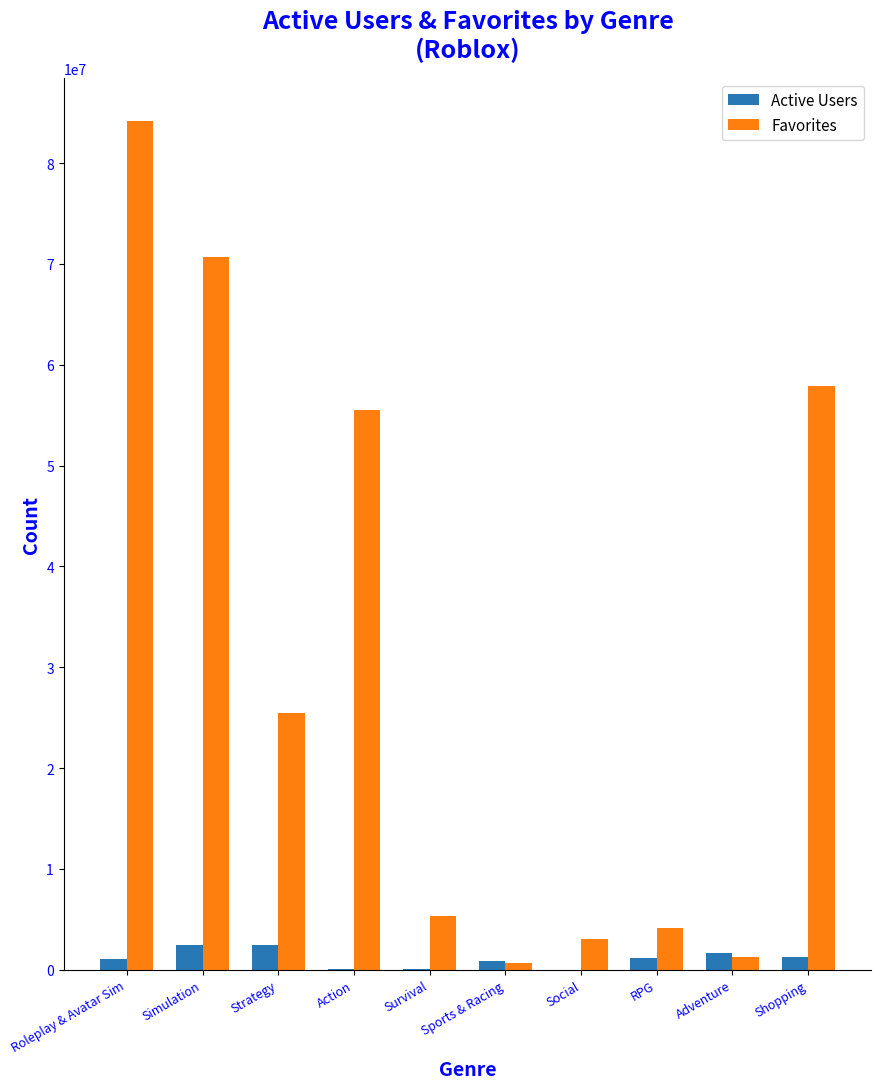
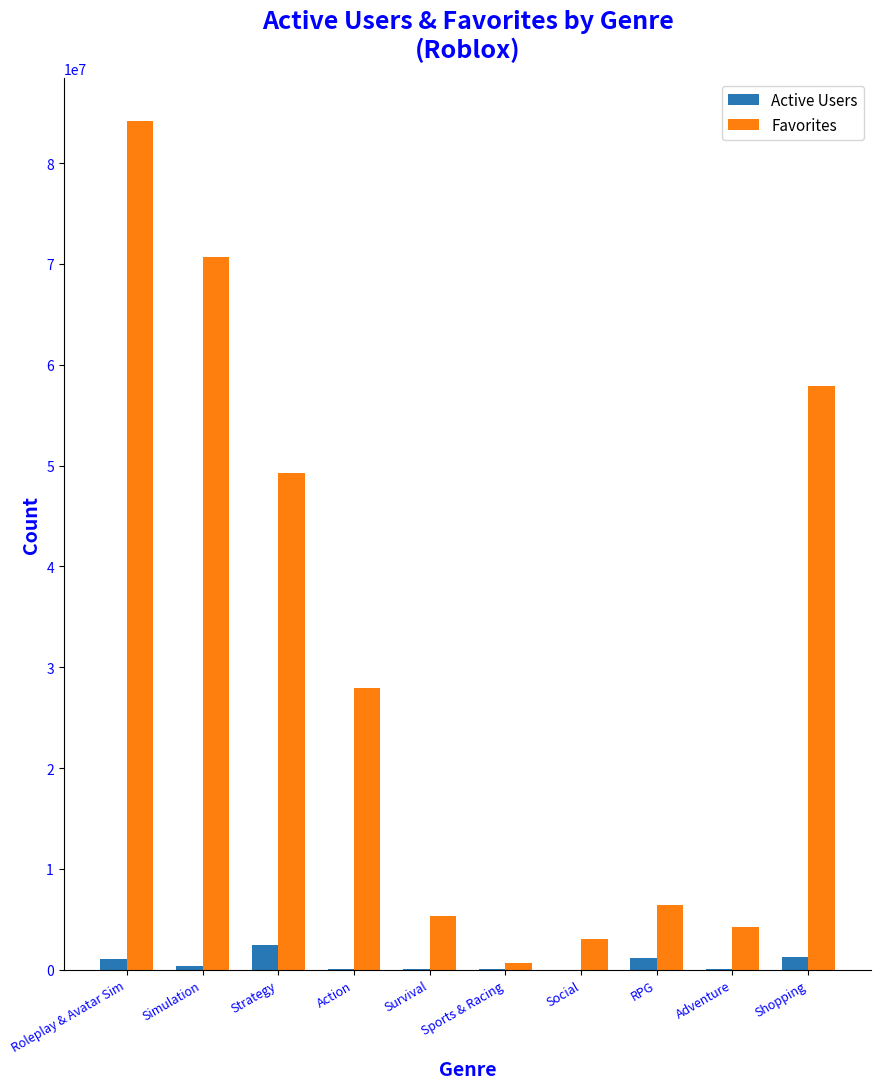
Active Users, Simulation: 2500000 -> 400000
Favorites, Strategy: 25400000 -> 49300000
Favorites, Action: 55500000 -> 28000000
Active Users, Sports & Racing: 900000 -> 0
Favorites, RPG: 4100000 -> 6400000
Active Users, Adventure: 1600000 -> 0
Favorites, Adventure: 1200000 -> 4200000
